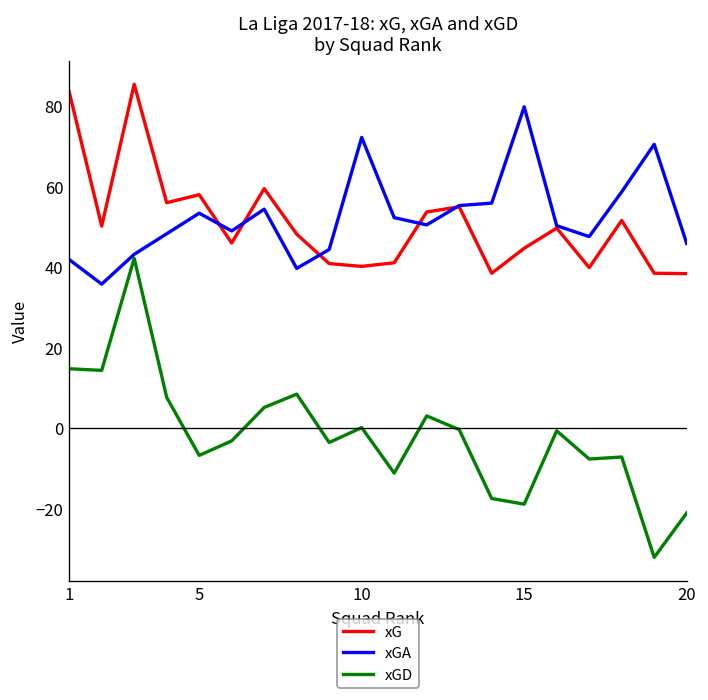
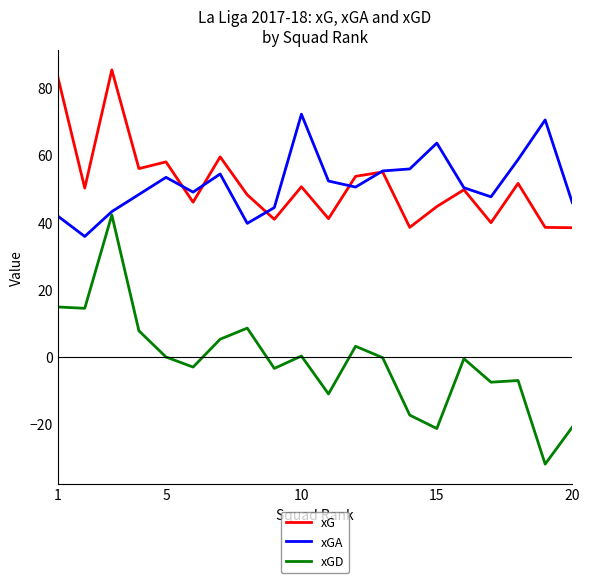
xGD, 5: -7 -> 0
xG, 10: 40 -> 51
xGA, 15: 80 -> 64
xGD, 15: -19 -> -21
